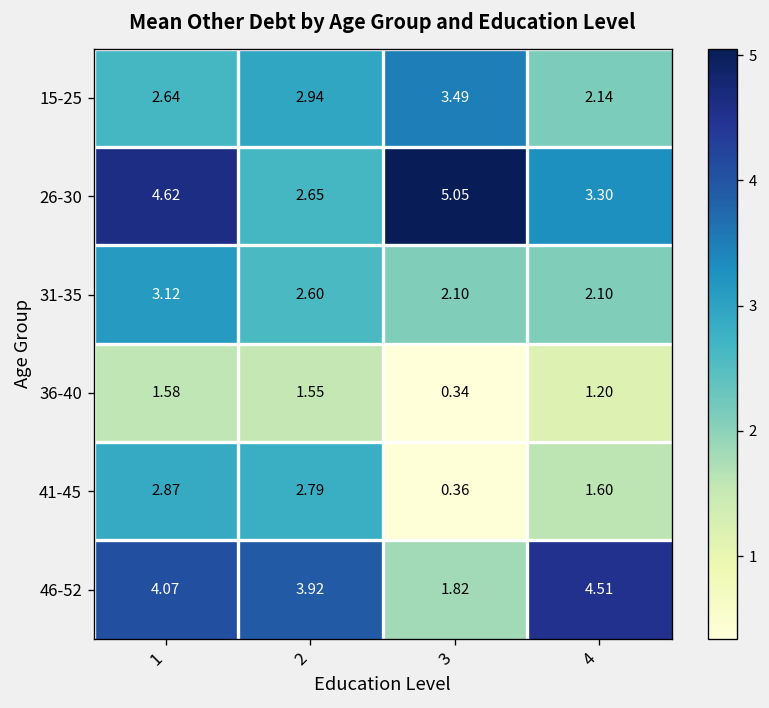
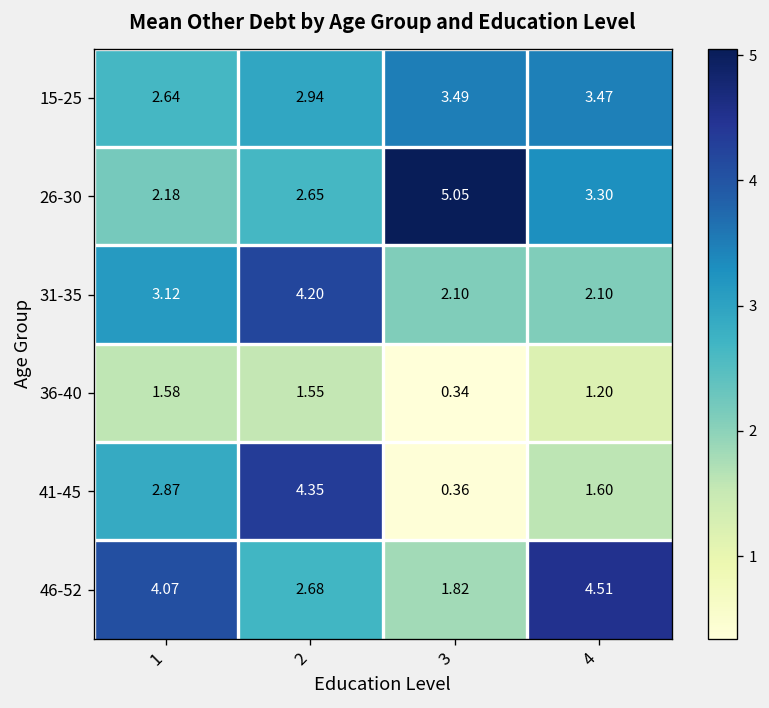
15-25, 4: 2.14 -> 3.47
26-30, 1: 4.62 -> 2.18
31-35, 2: 2.60 -> 4.20
41-45, 2: 2.79 -> 4.35
46-52, 2: 3.92 -> 2.68
